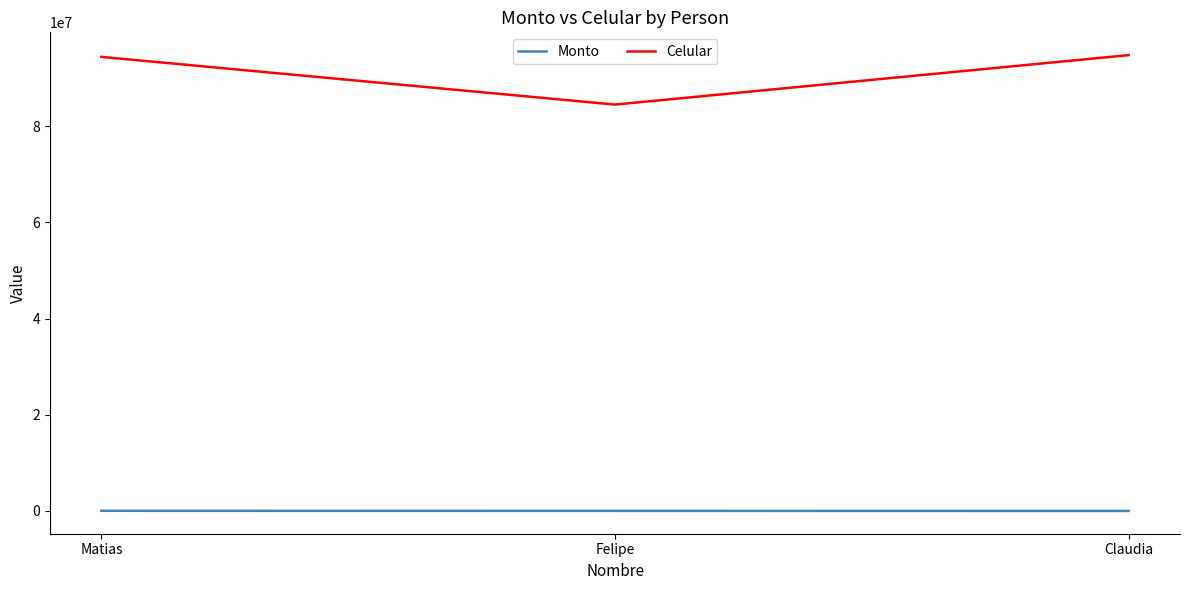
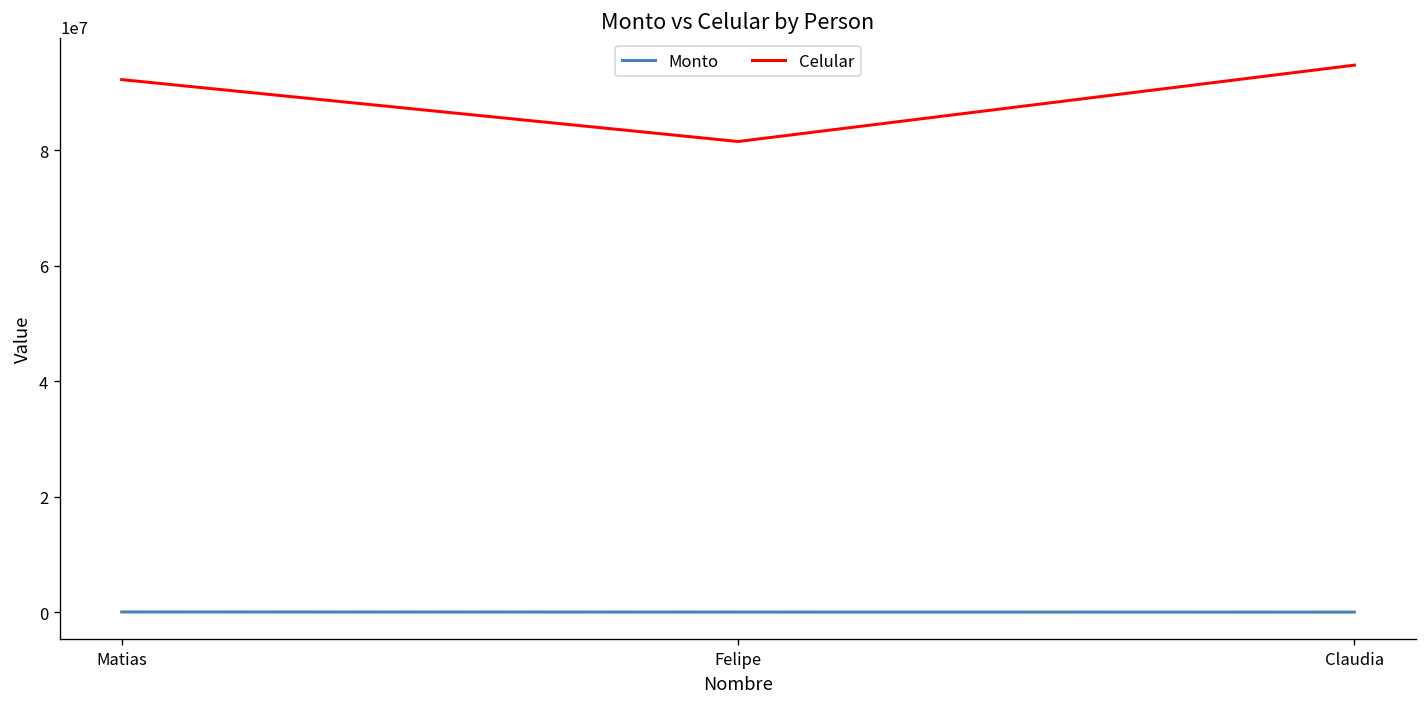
Celular, Matias: 94000000 -> 92000000
Celular, Felipe: 84000000 -> 82000000
